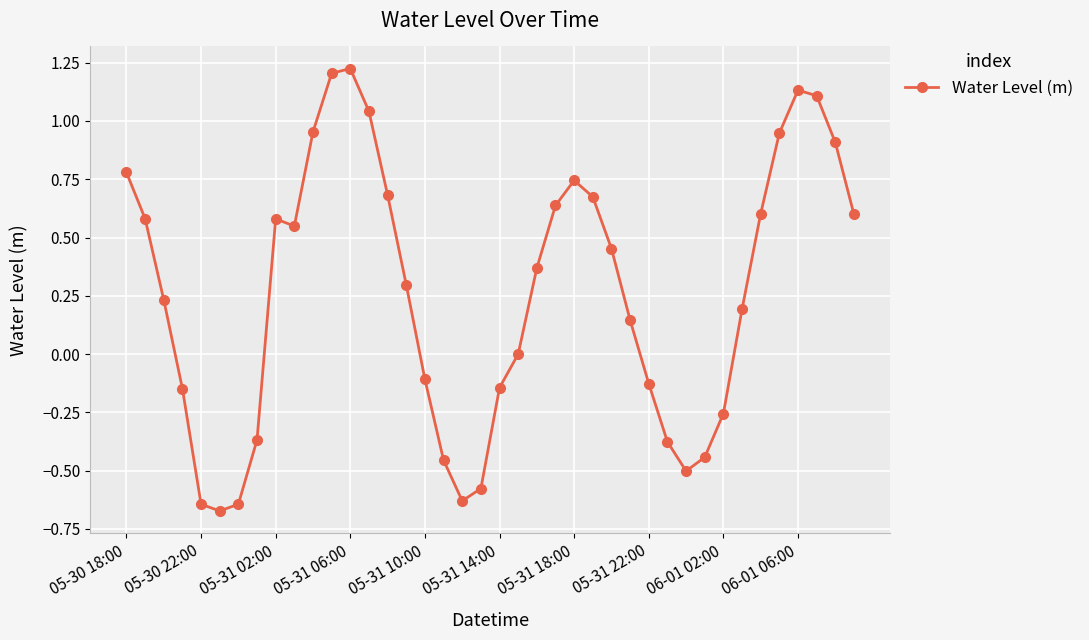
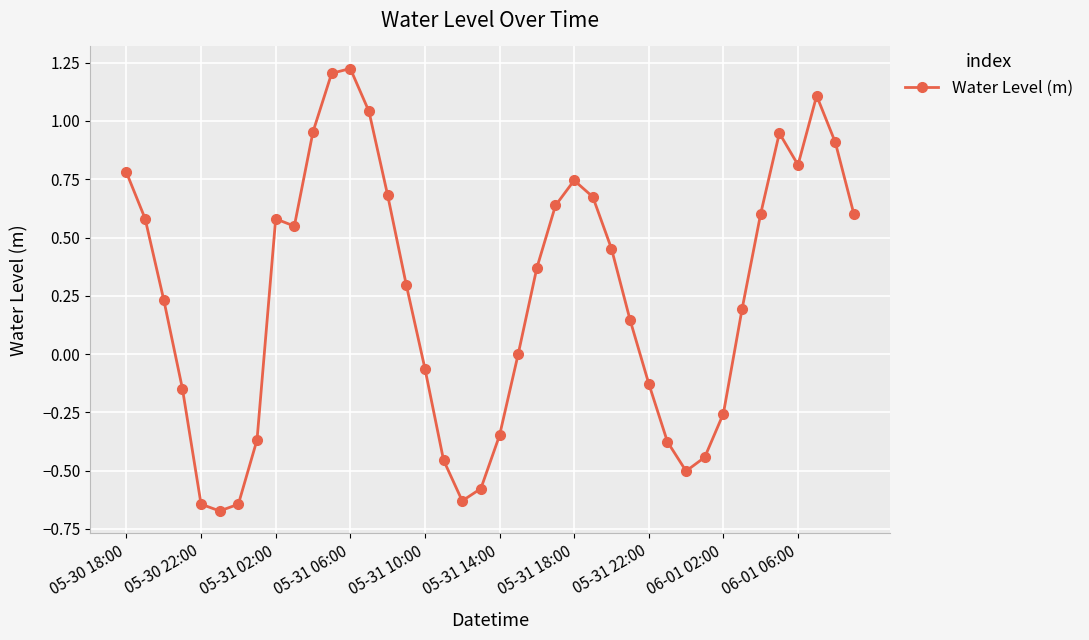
05-31 10:00: -0.11 -> -0.06
05-31 14:00: -0.14 -> -0.35
06-01 06:00: 1.13 -> 0.81
